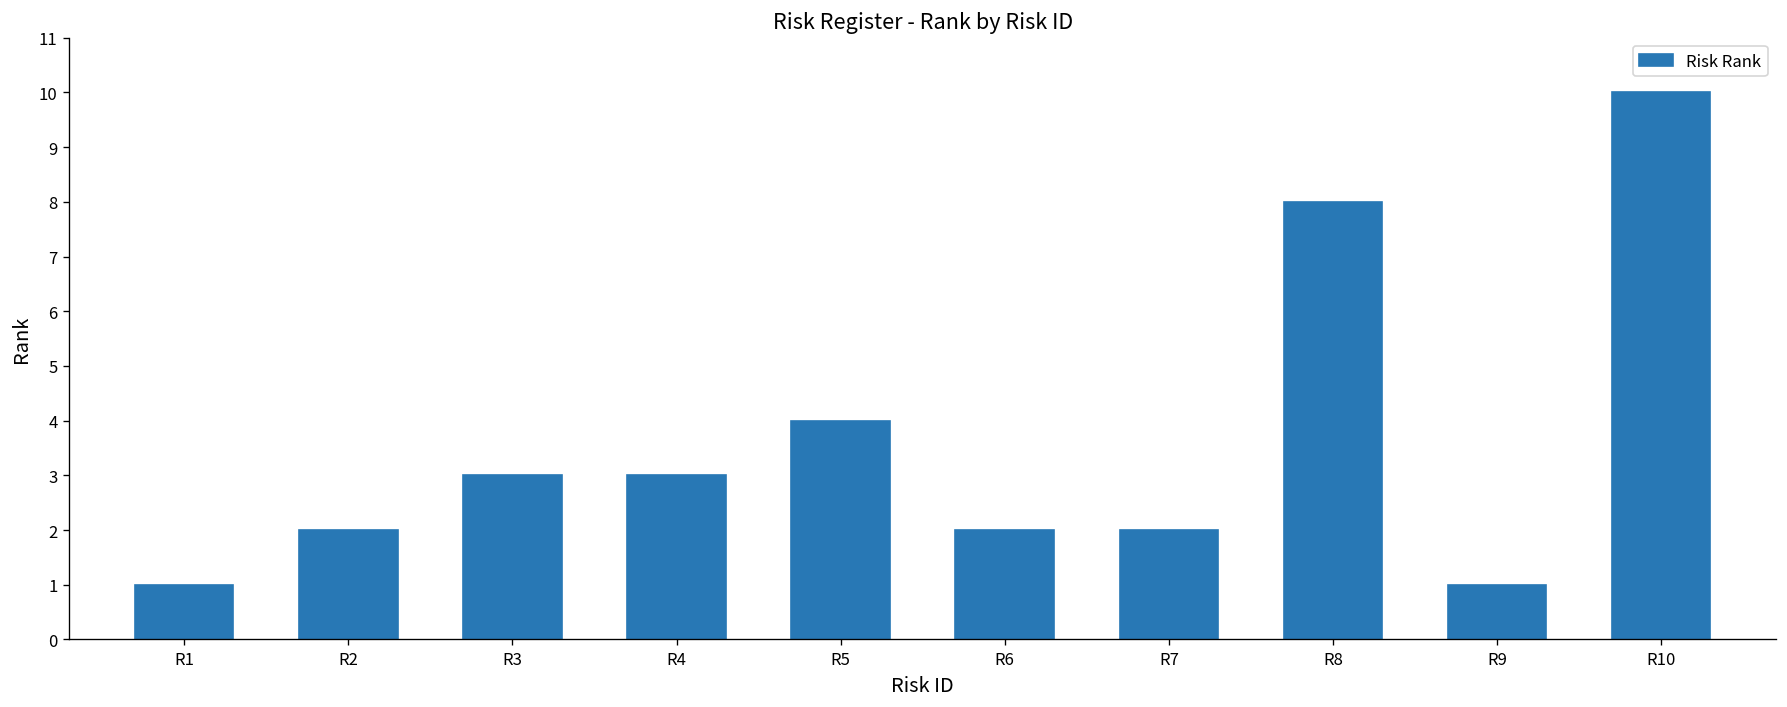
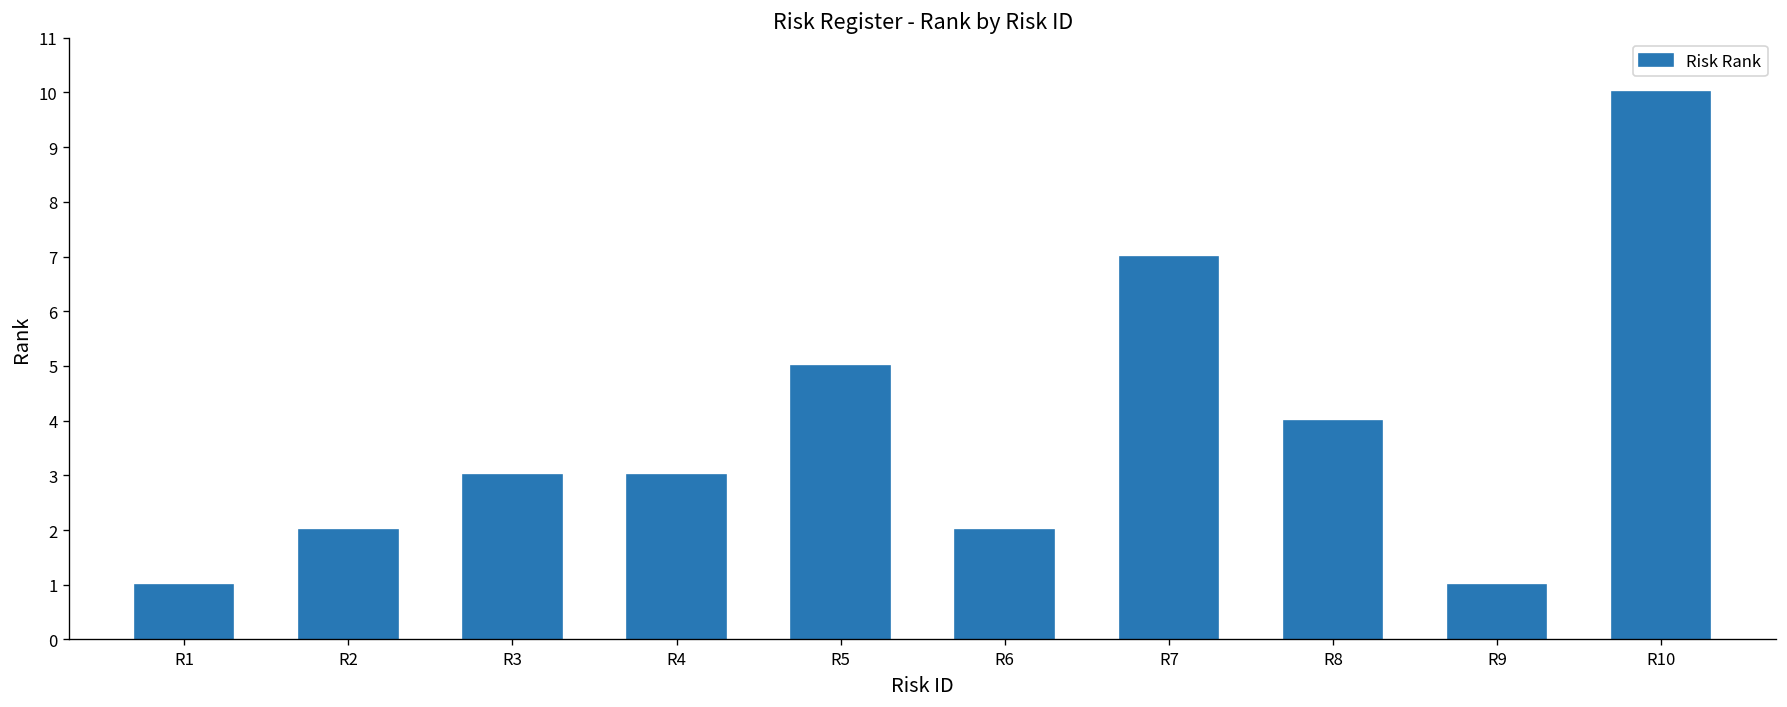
R5: 4 -> 5
R7: 2 -> 7
R8: 8 -> 4
